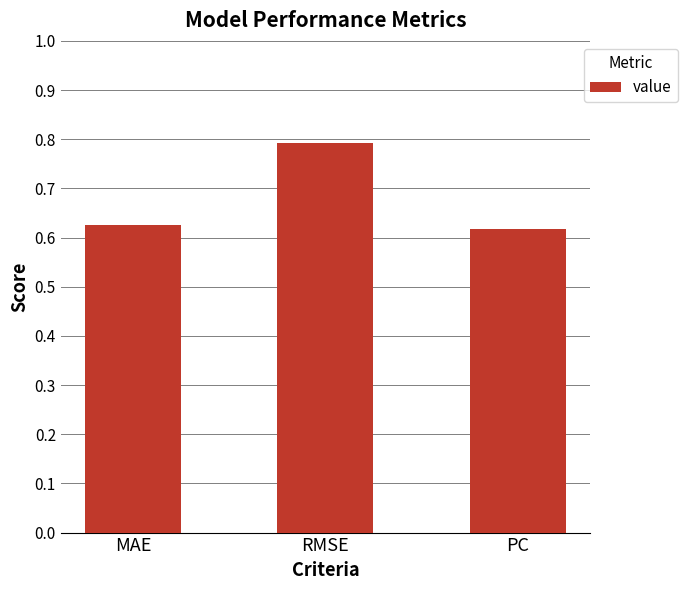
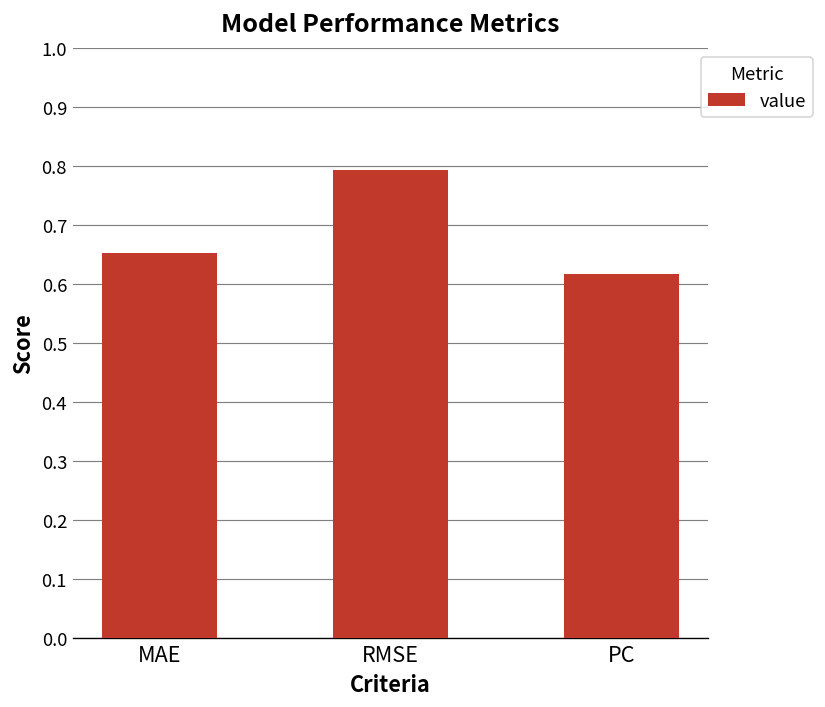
MAE: 0.62 -> 0.65
